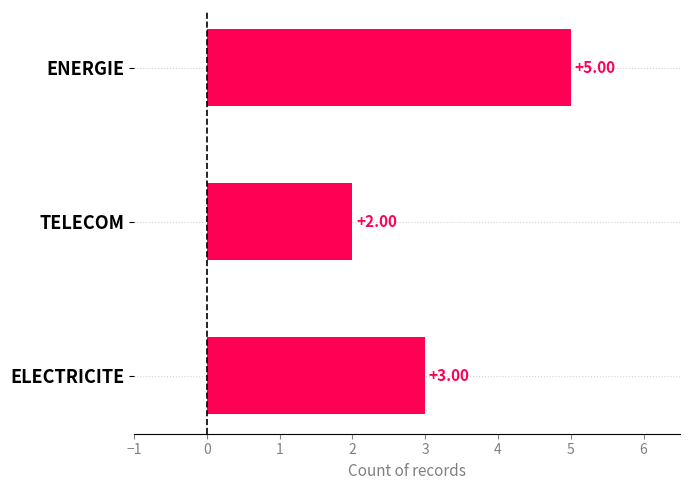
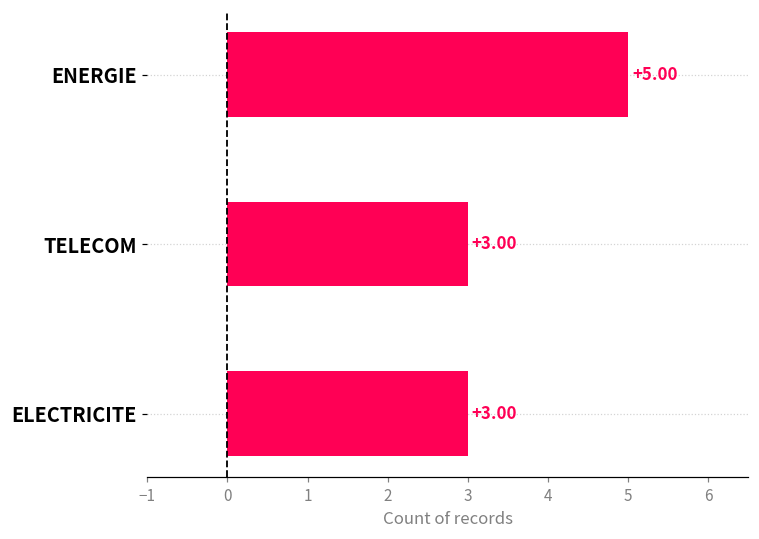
TELECOM: +2.00 -> +3.00
